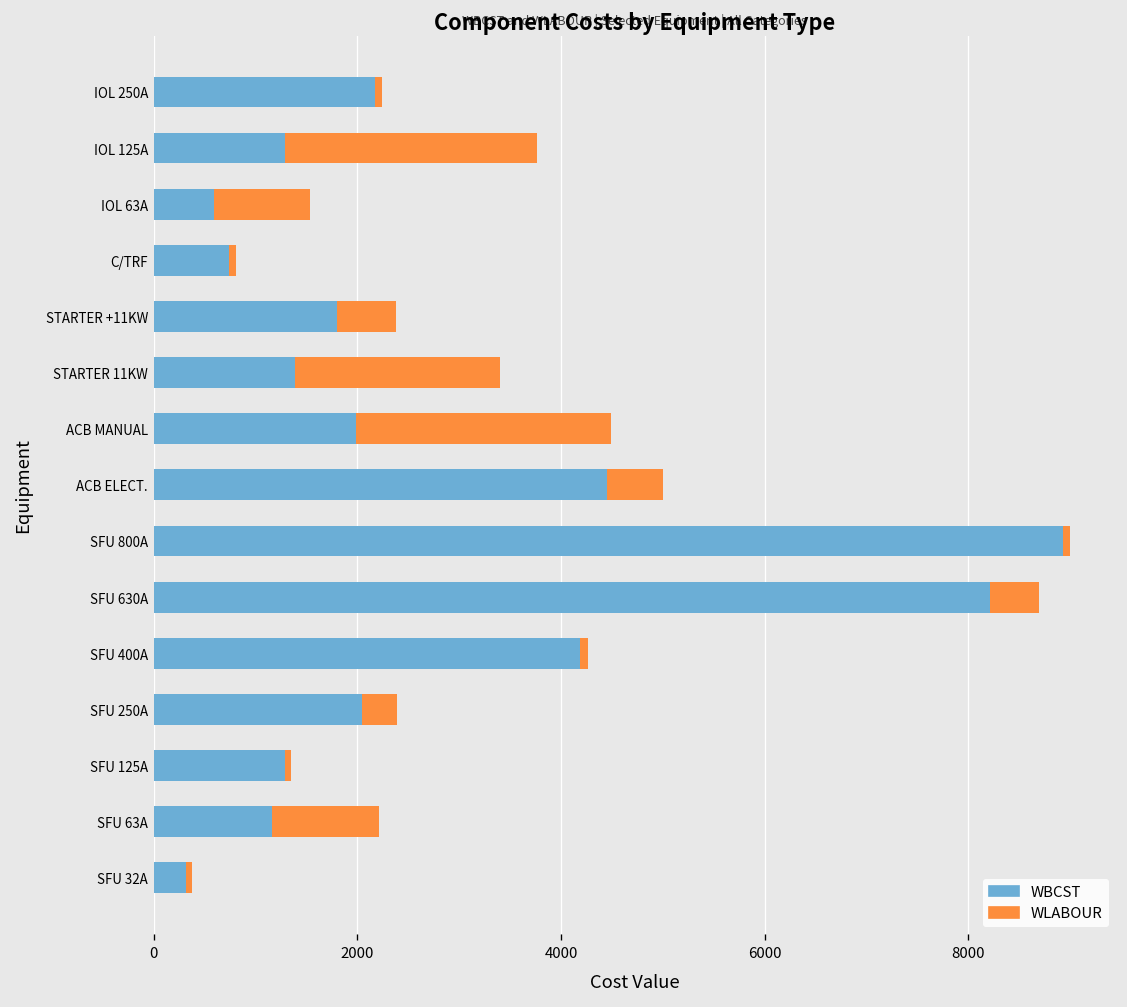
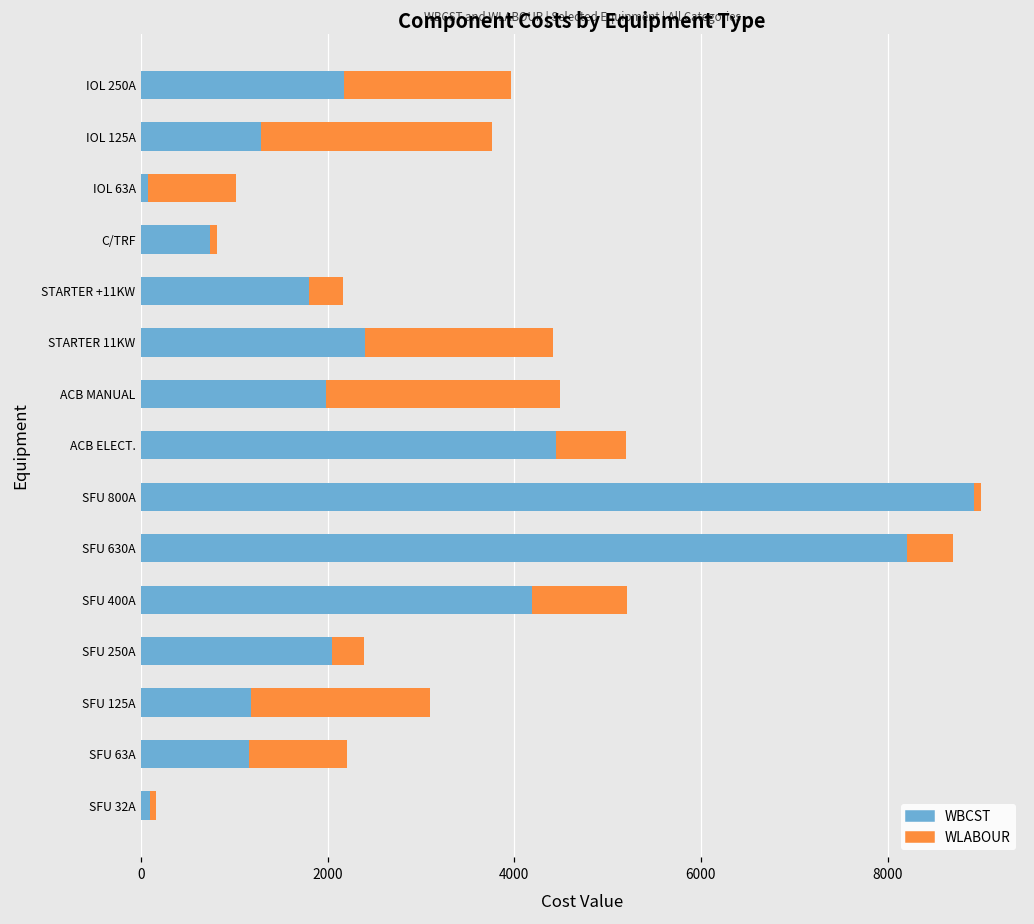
WLABOUR, IOL 250A: 100 -> 1800
WBCST, IOL 63A: 600 -> 100
WLABOUR, STARTER +11KW: 600 -> 400
WBCST, STARTER 11KW: 1400 -> 2400
WLABOUR, ACB ELECT.: 600 -> 800
WLABOUR, SFU 400A: 100 -> 1000
WBCST, SFU 125A: 1300 -> 1200
WLABOUR, SFU 125A: 100 -> 1900
WBCST, SFU 32A: 300 -> 100
